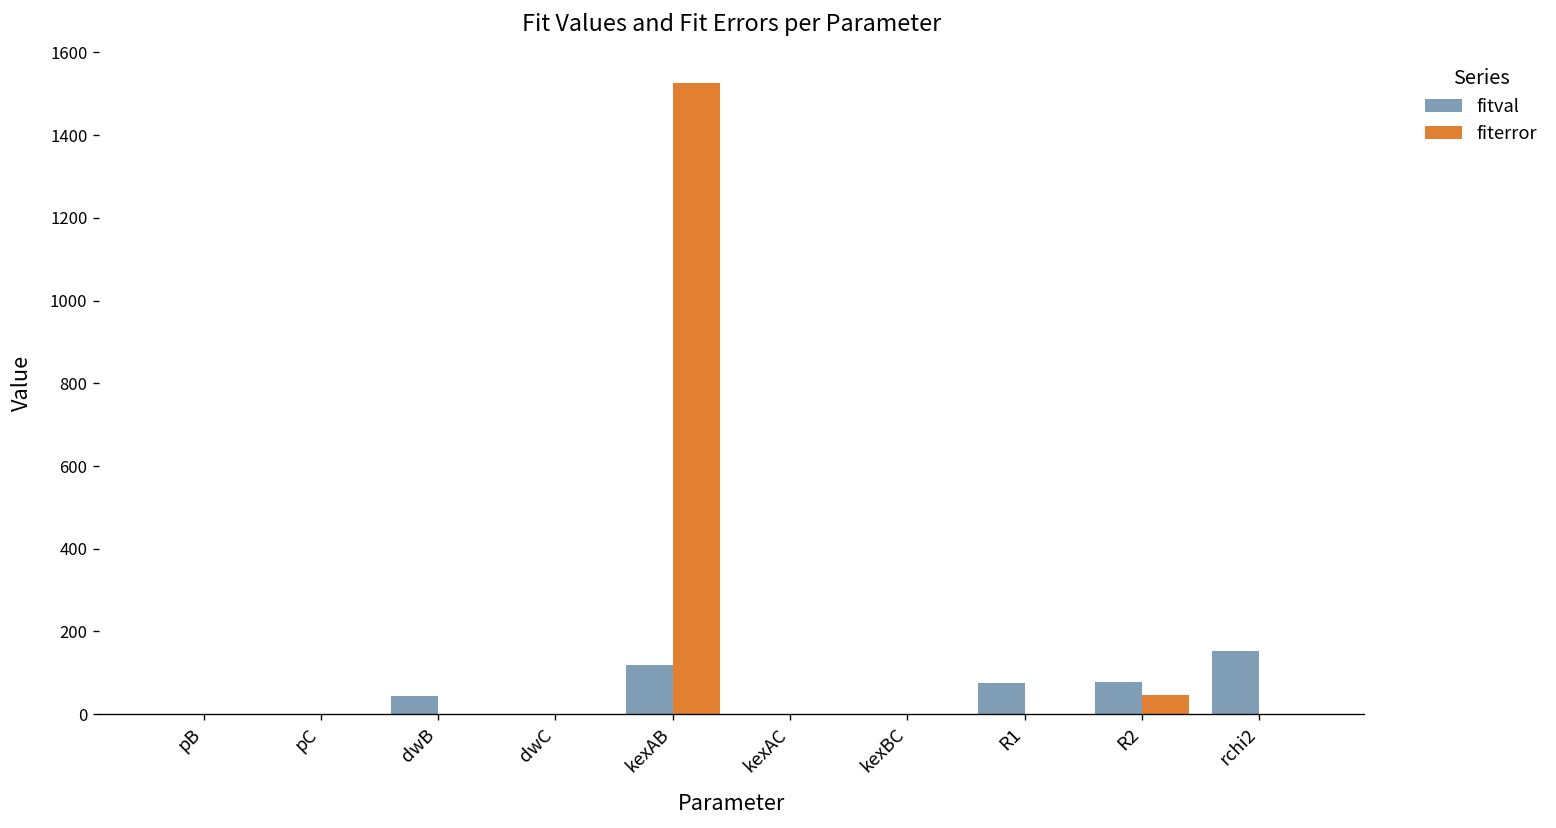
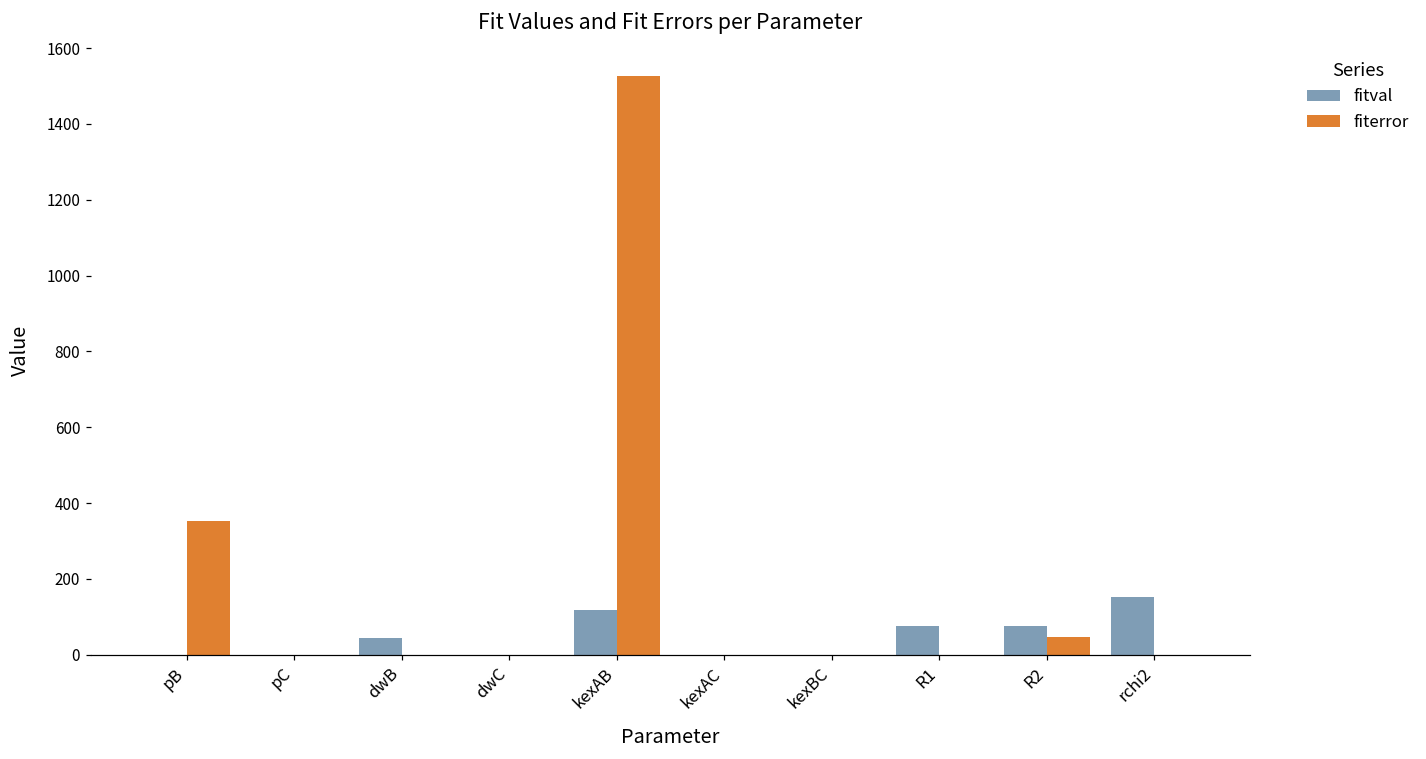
fiterror, pB: 0 -> 350
